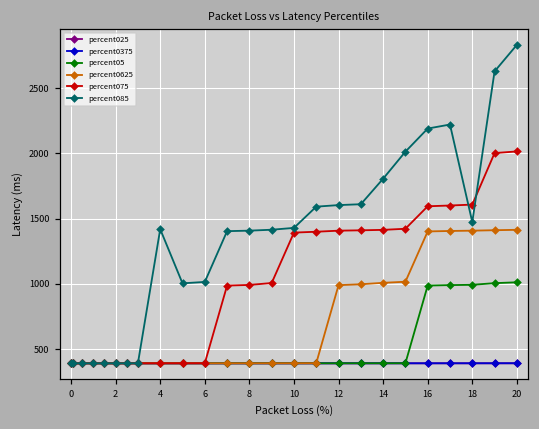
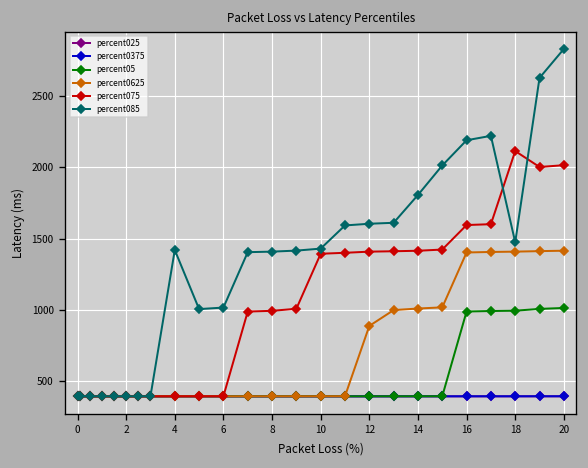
percent0625, 12: 990 -> 890
percent075, 18: 1610 -> 2110
